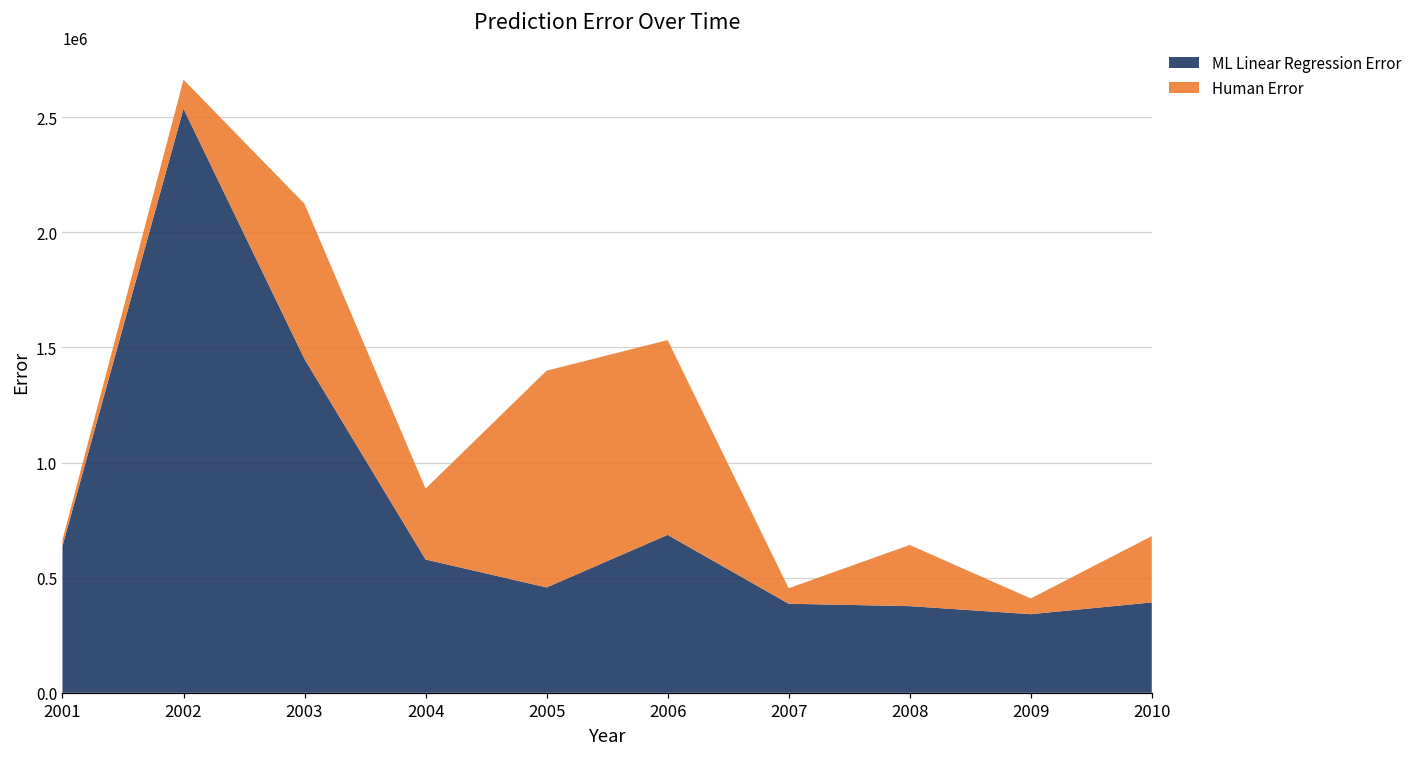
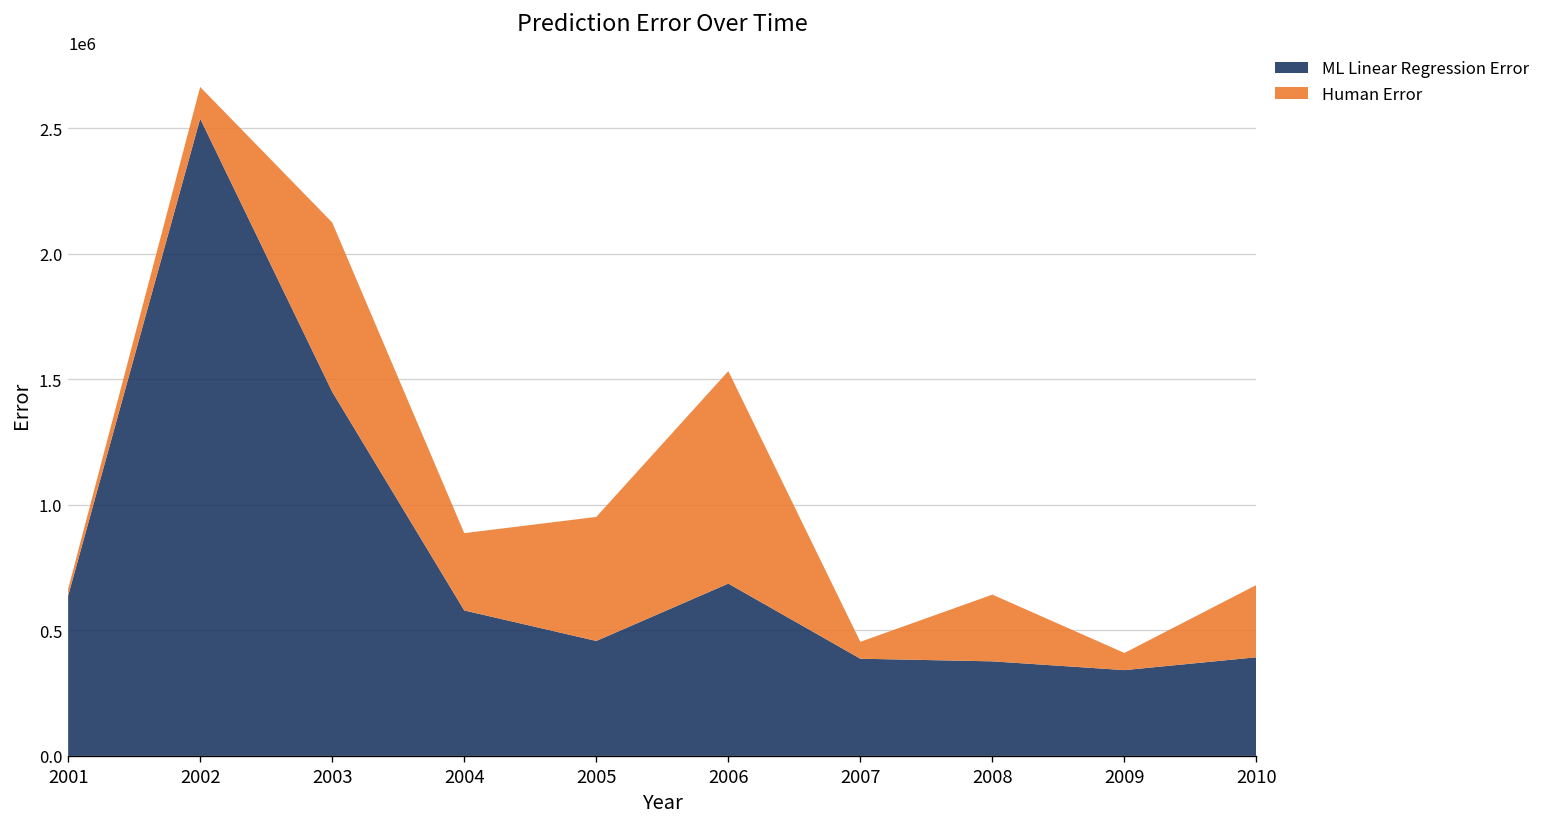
Human Error, 2005: 940000 -> 490000
